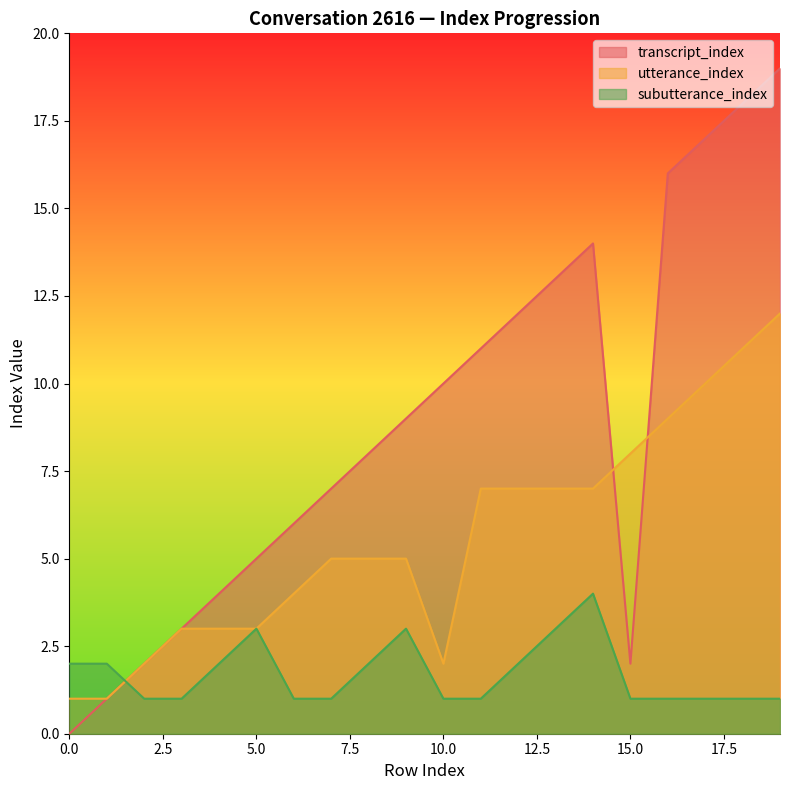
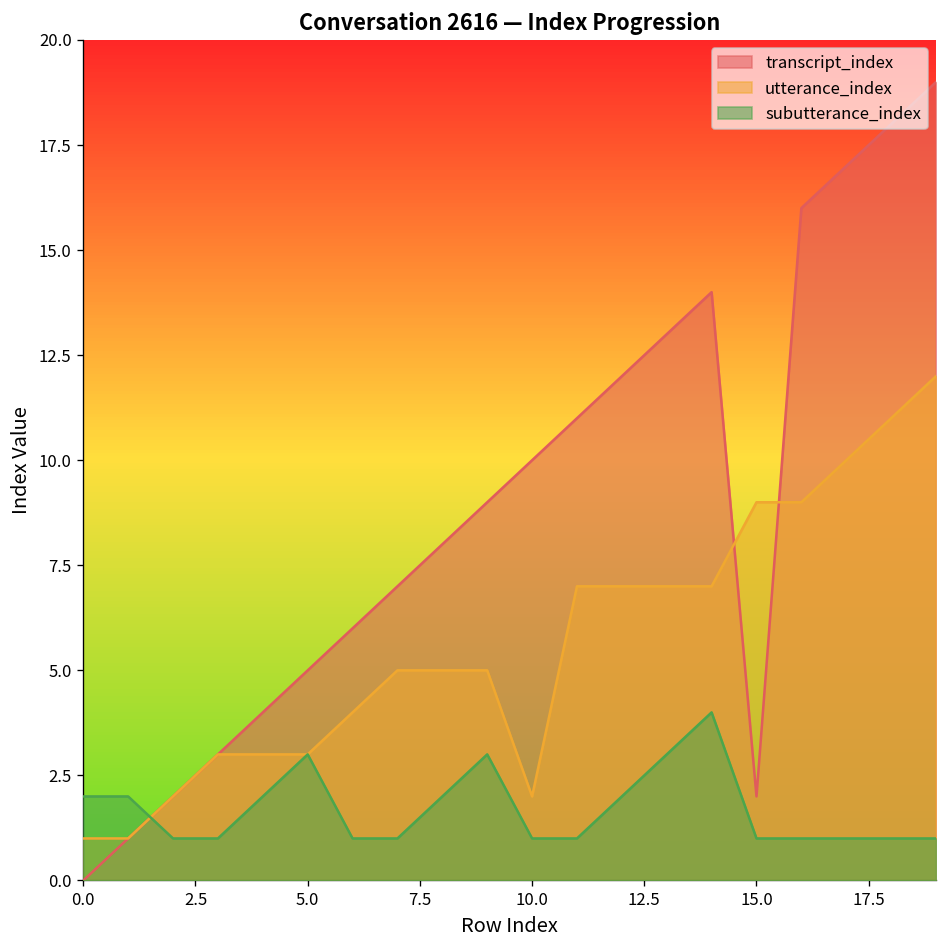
utterance_index, 15.0: 8 -> 9
